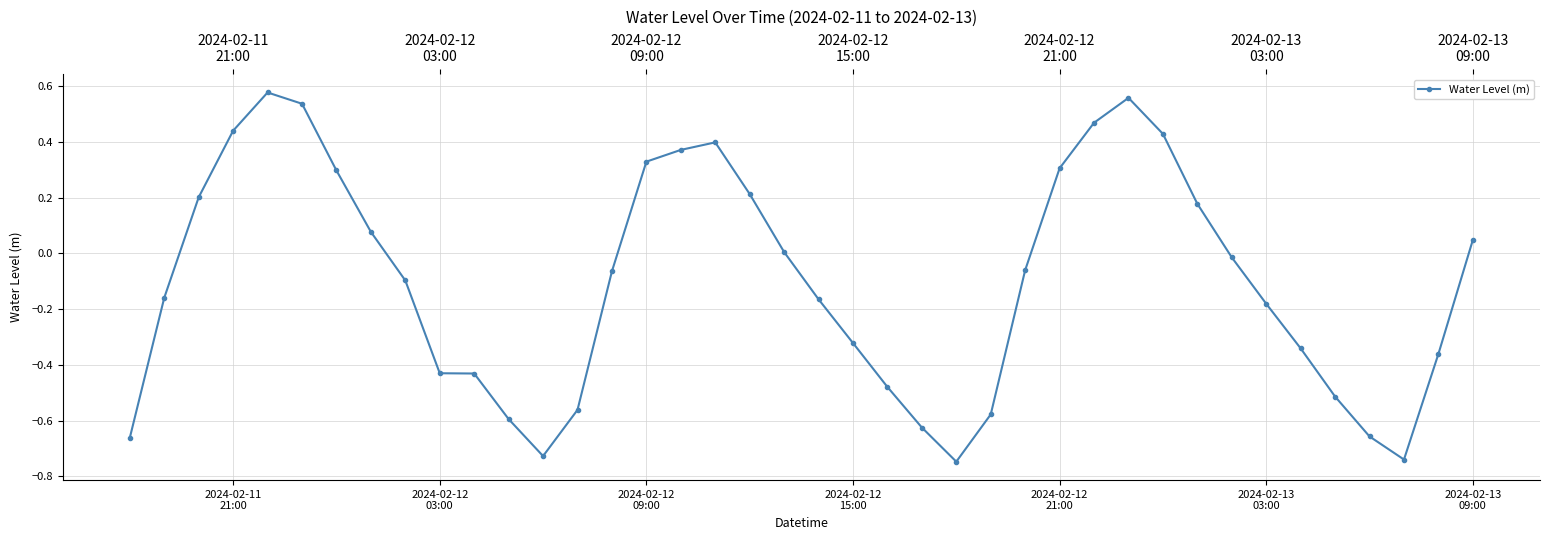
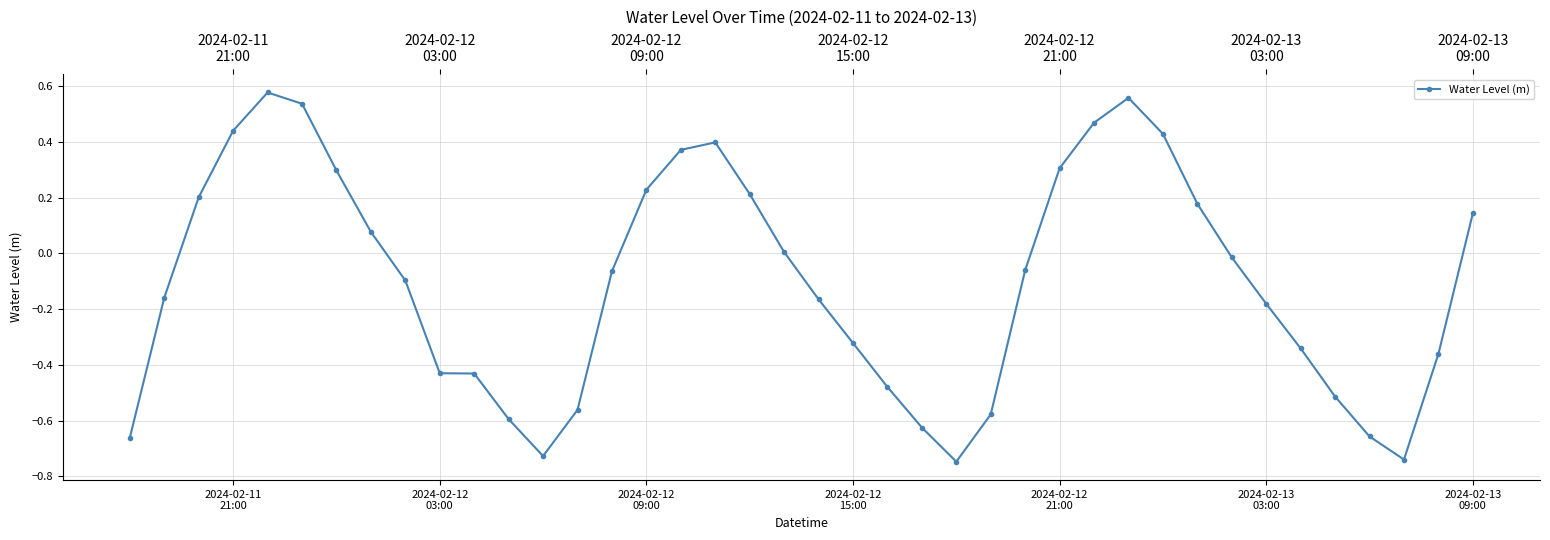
2024-02-12 09:00: 0.33 -> 0.23
2024-02-13 09:00: 0.05 -> 0.14
